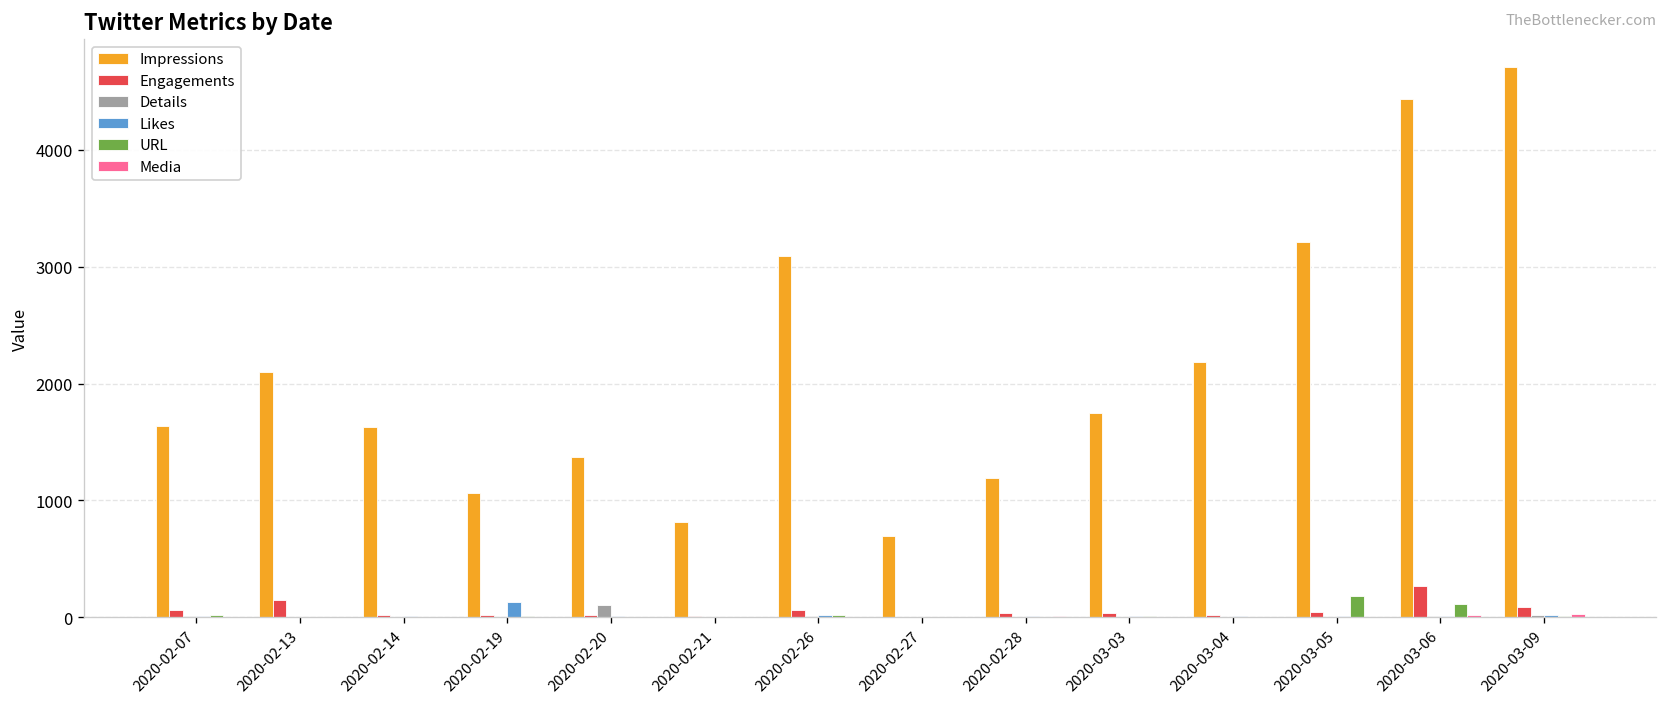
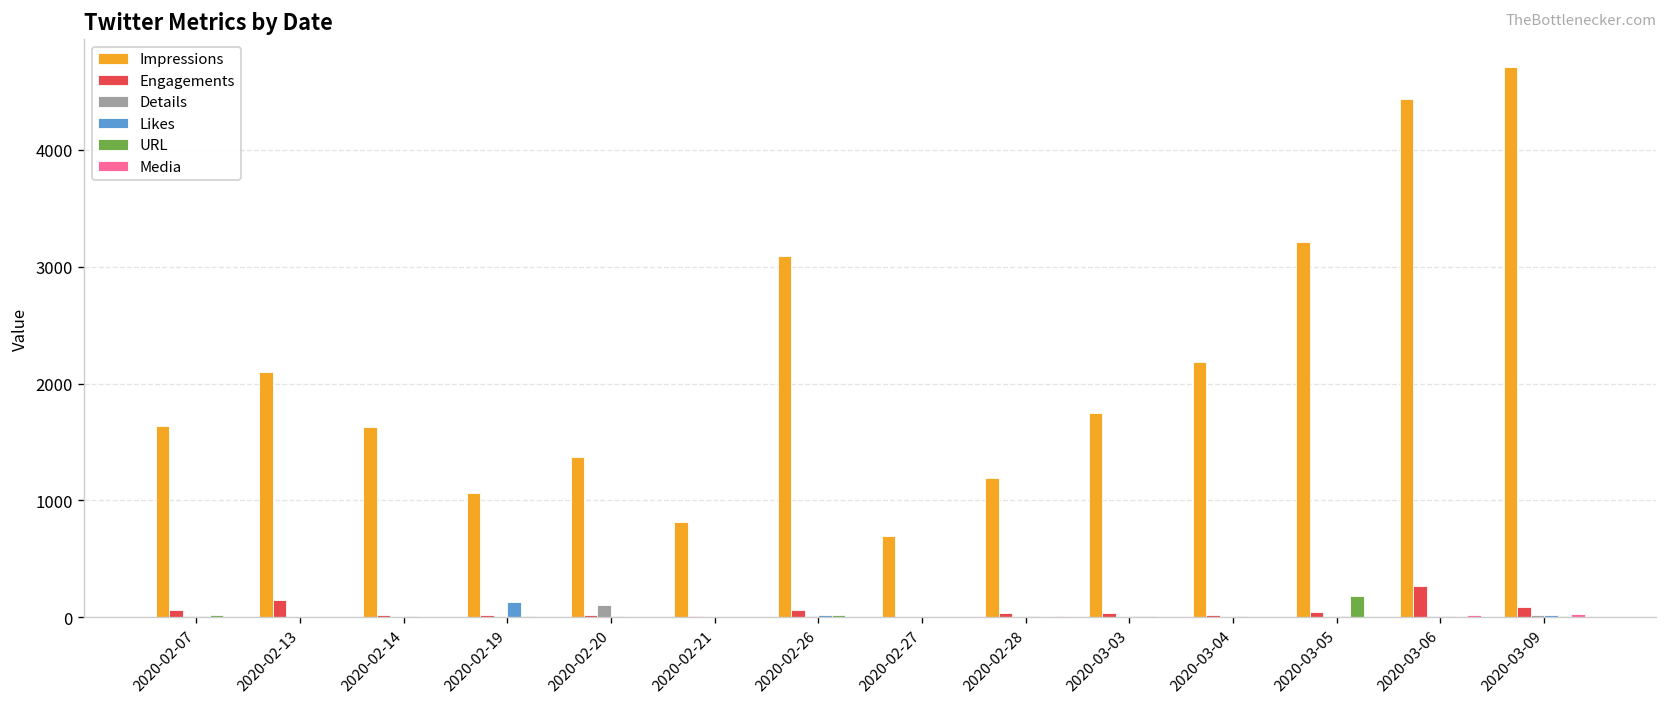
URL, 2020-03-06: 100 -> 0
